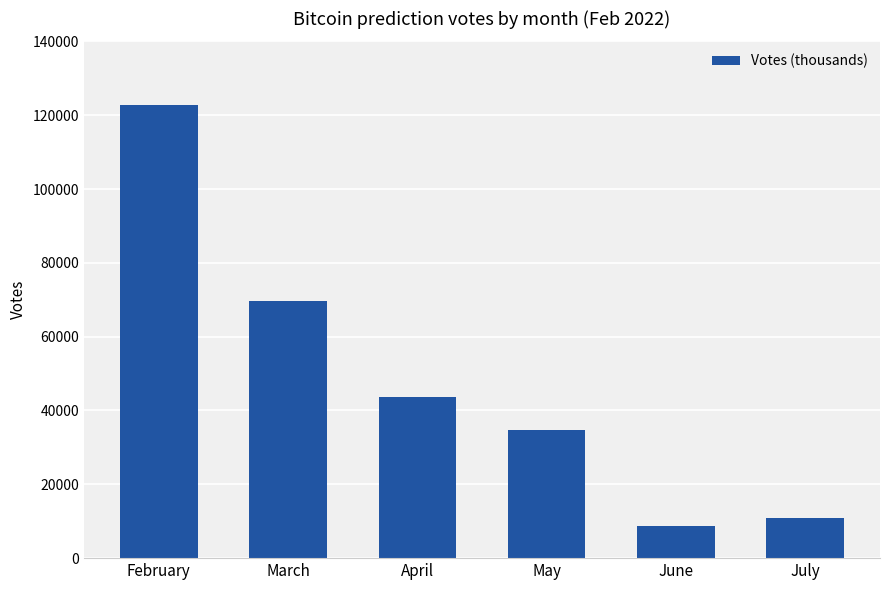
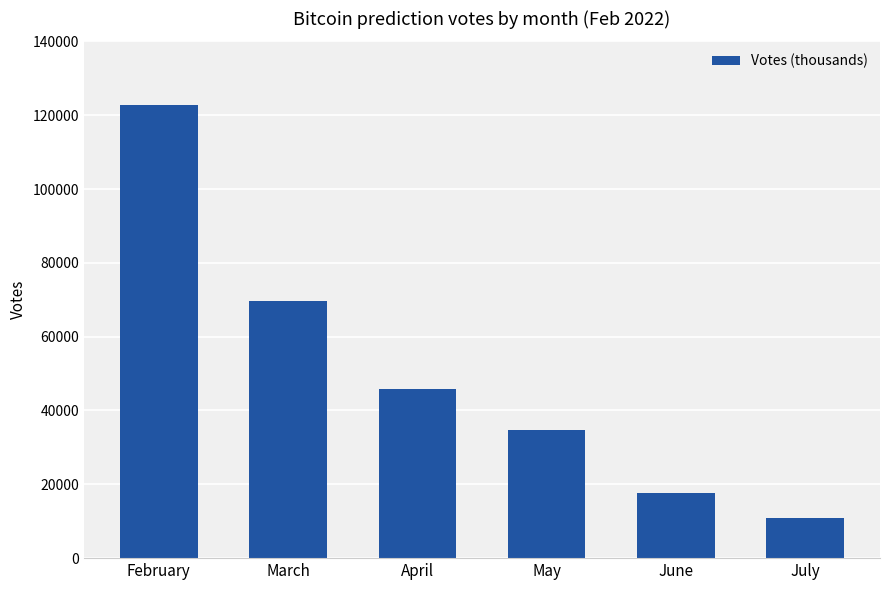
April: 44000 -> 46000
June: 9000 -> 18000
